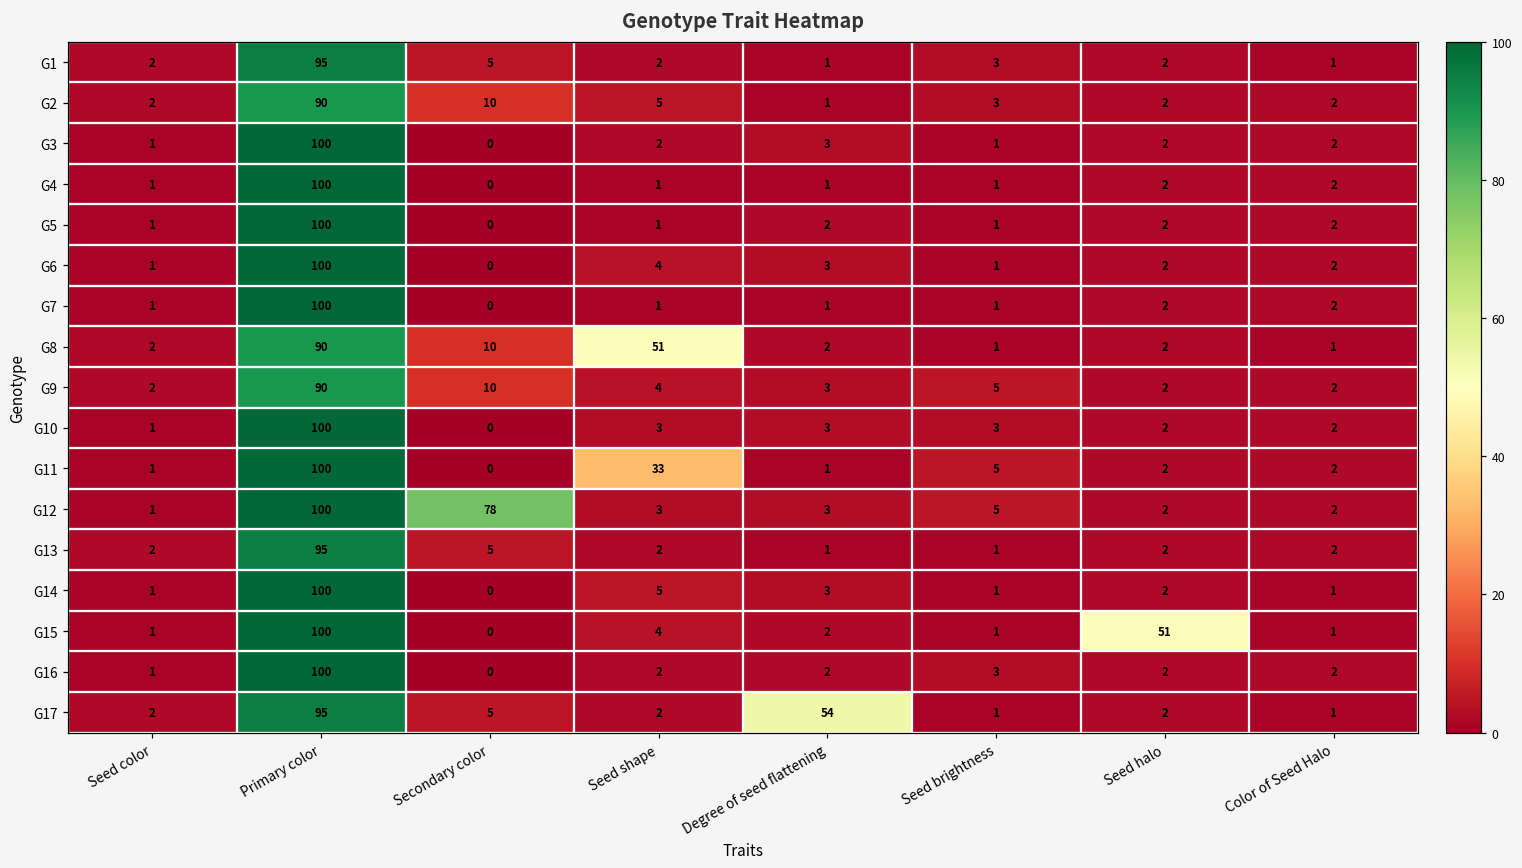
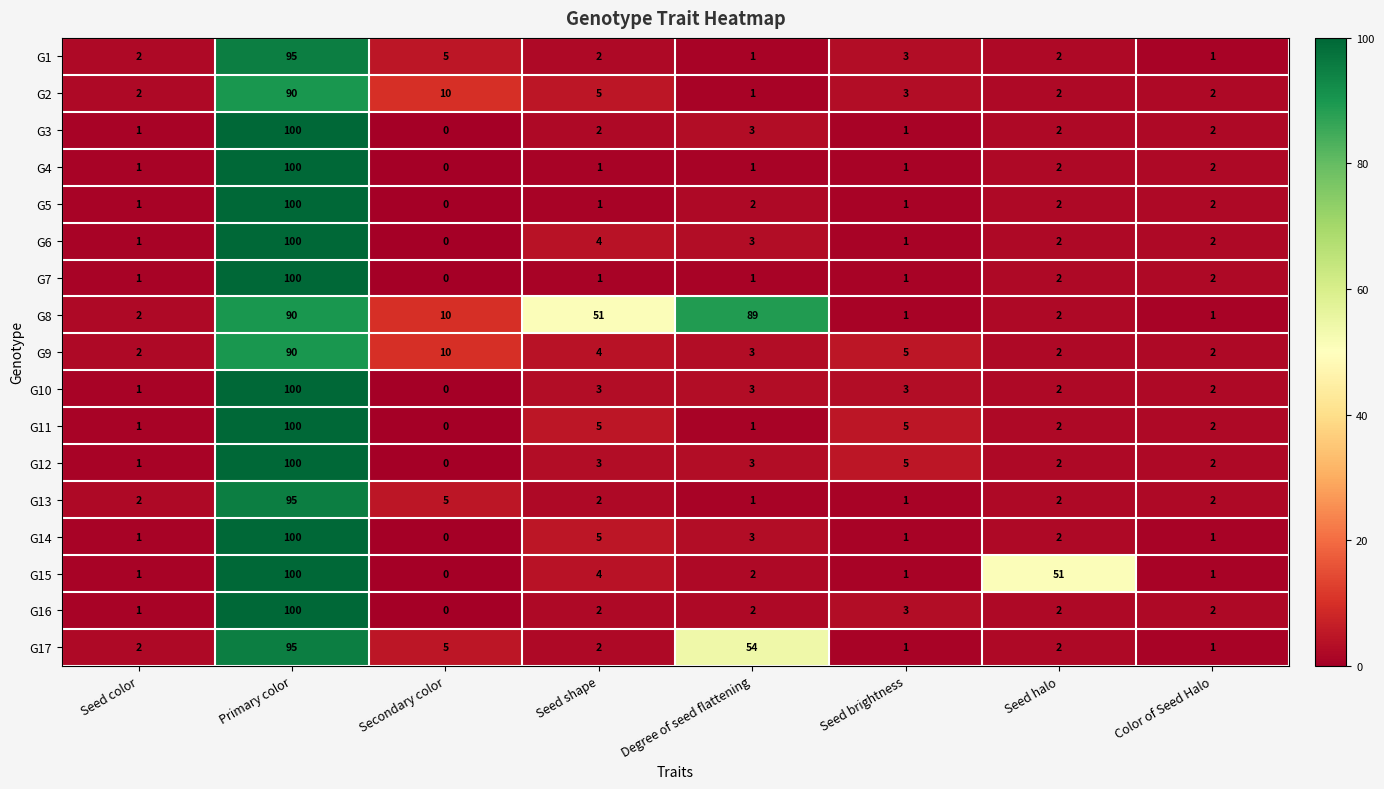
G8, Degree of seed flattening: 2 -> 89
G11, Seed shape: 33 -> 5
G12, Secondary color: 78 -> 0
